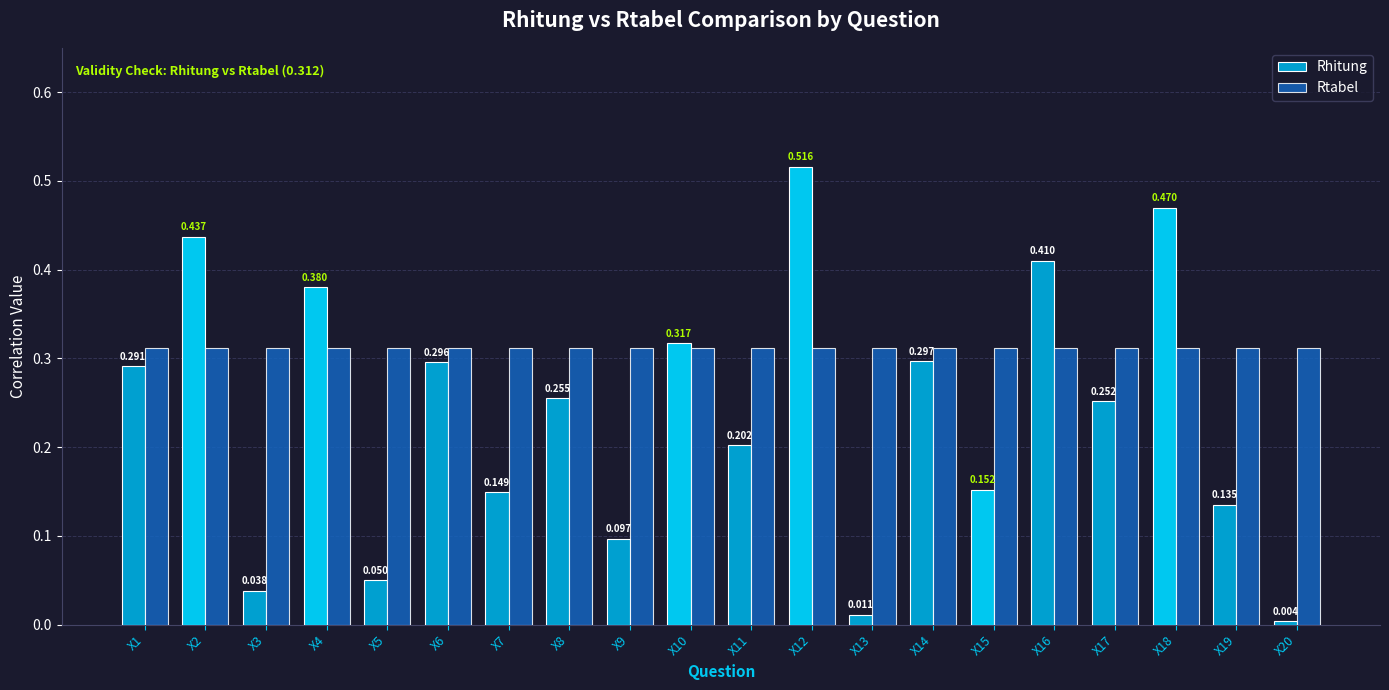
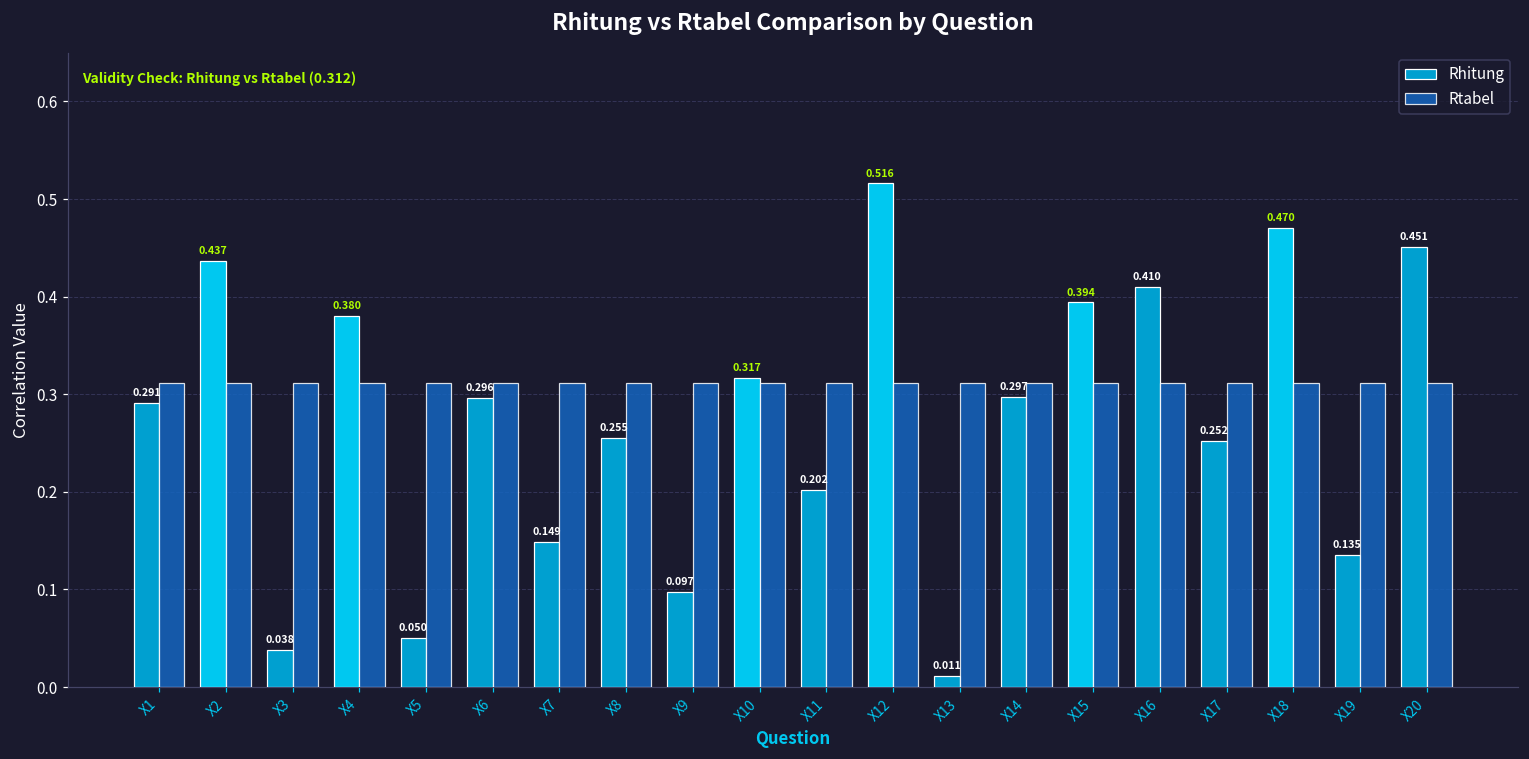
Rhitung, X15: 0.152 -> 0.394
Rhitung, X20: 0.004 -> 0.451
